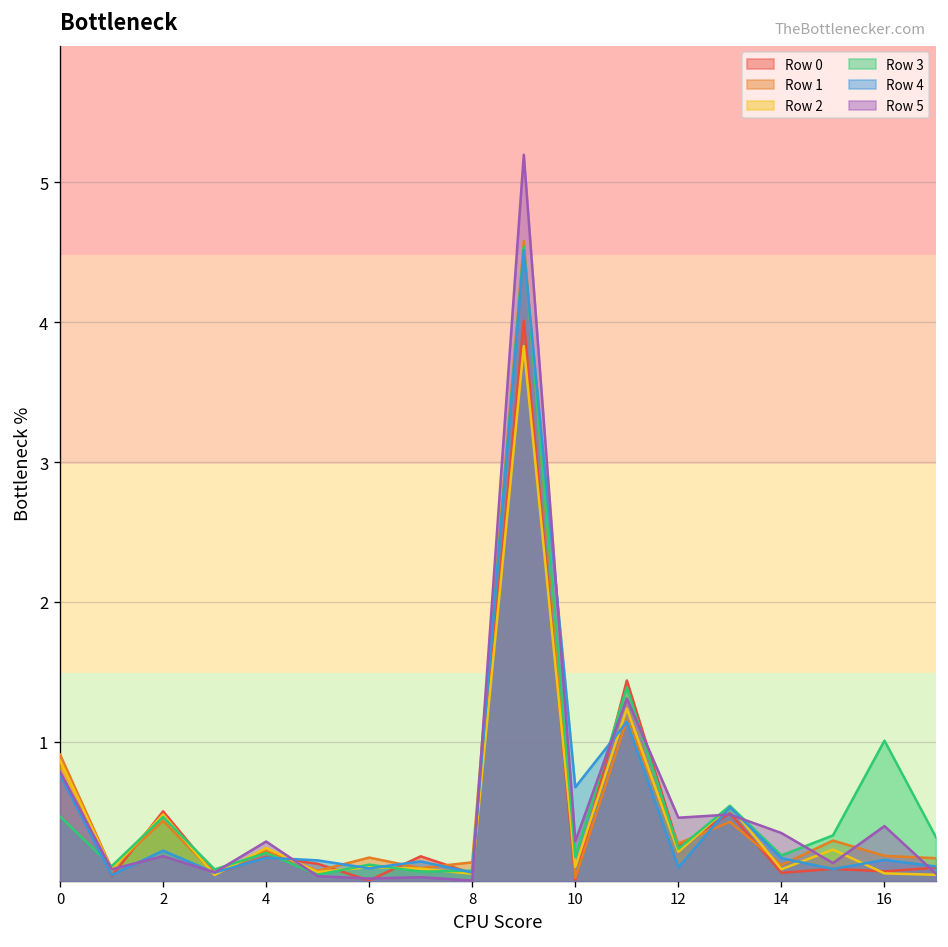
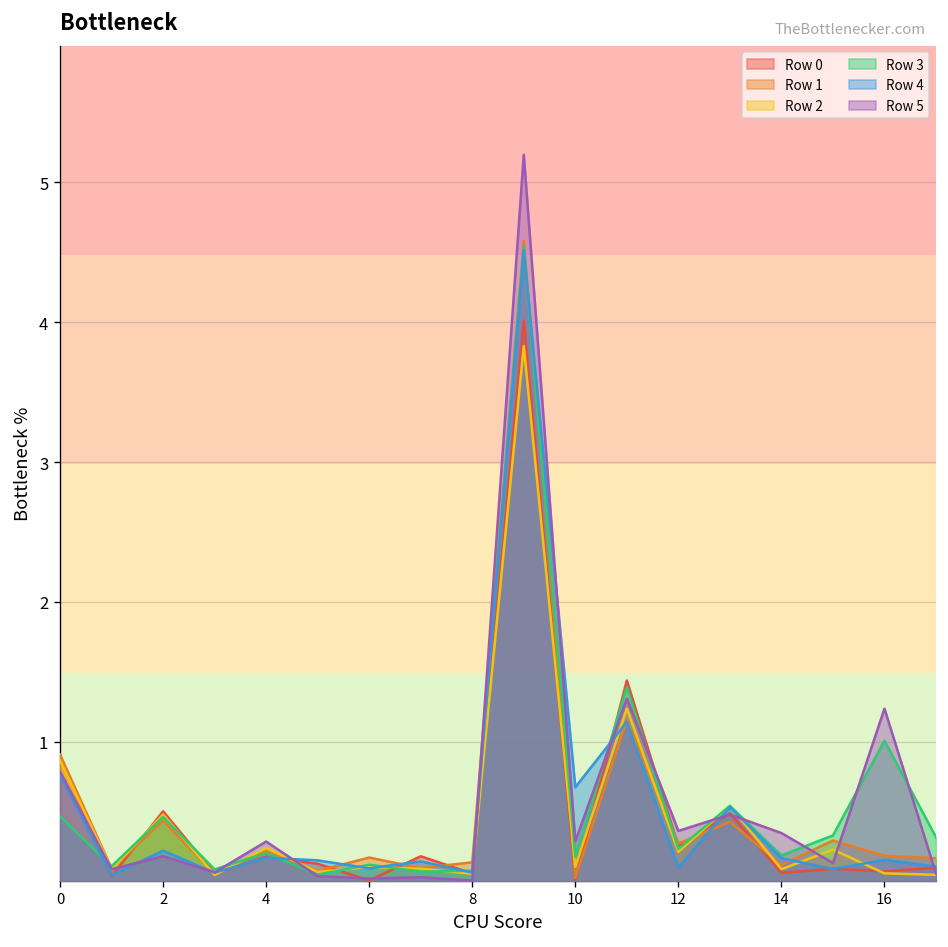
Row 5, 12: 0.46 -> 0.36
Row 5, 16: 0.40 -> 1.24
